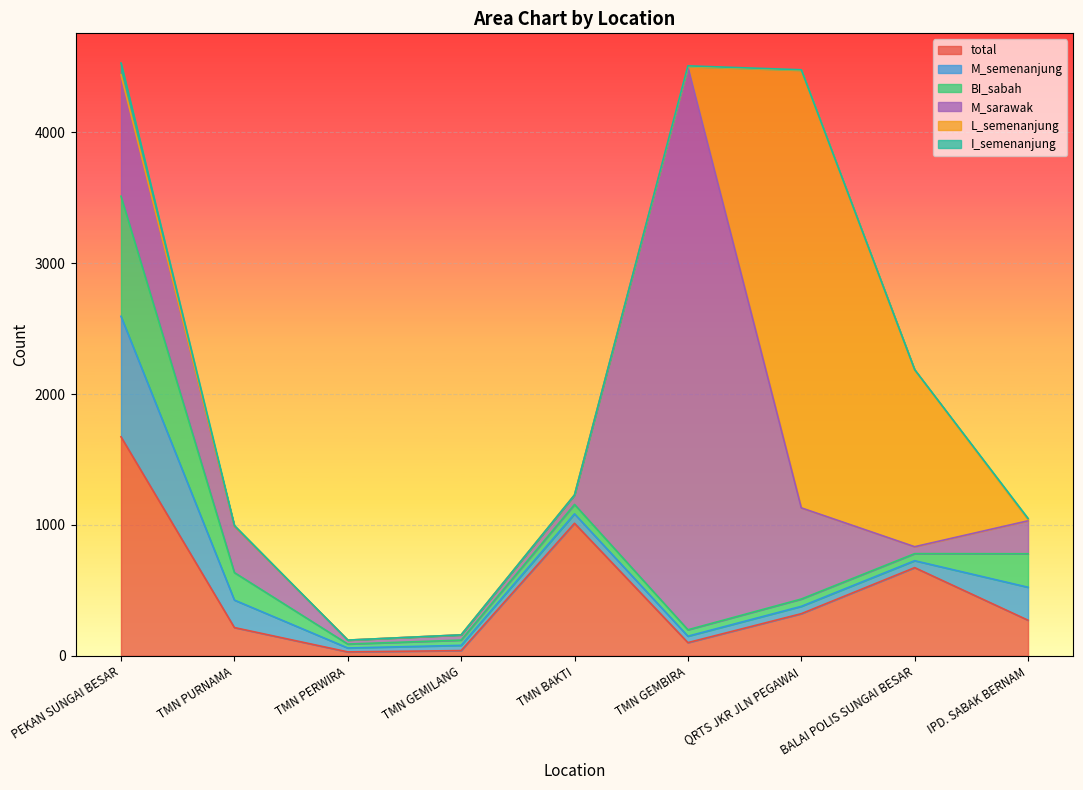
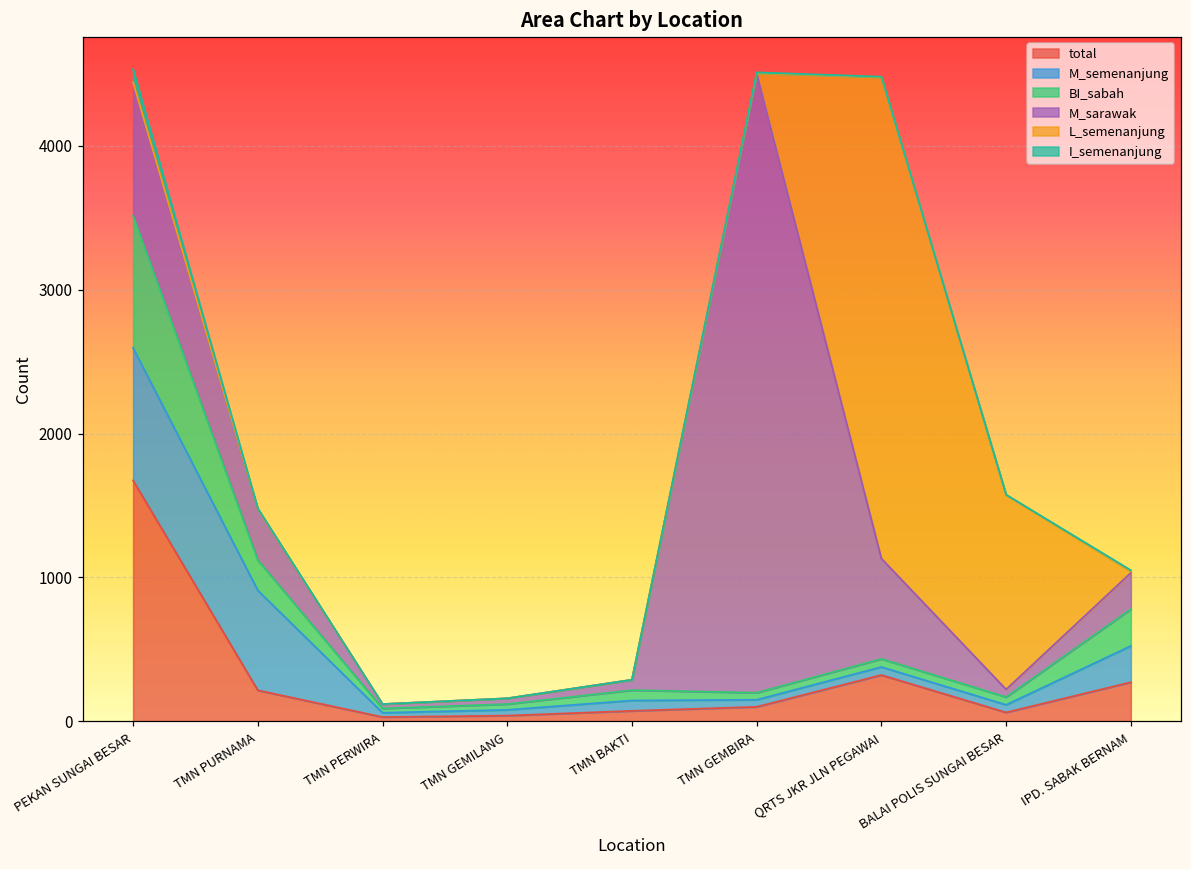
M_semenanjung, TMN PURNAMA: 210 -> 690
total, TMN BAKTI: 1010 -> 70
total, BALAI POLIS SUNGAI BESAR: 670 -> 60
